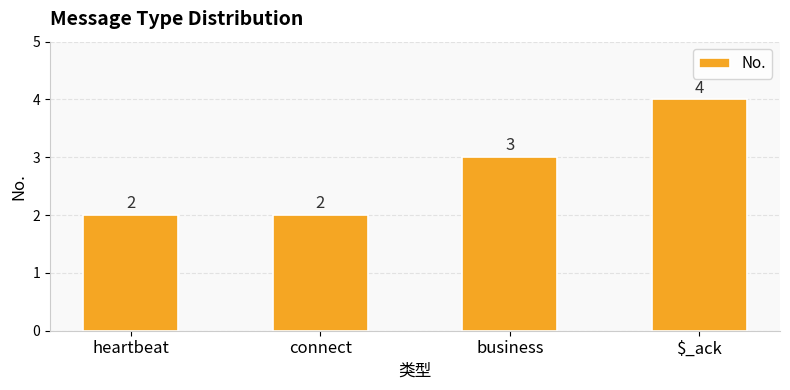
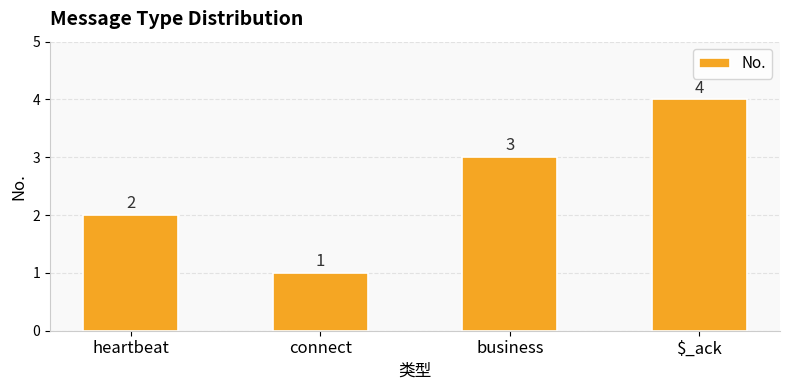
connect: 2 -> 1
